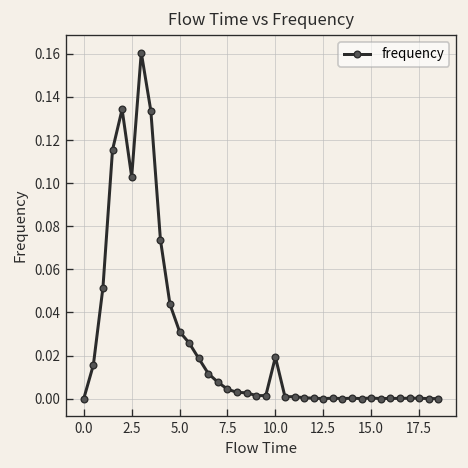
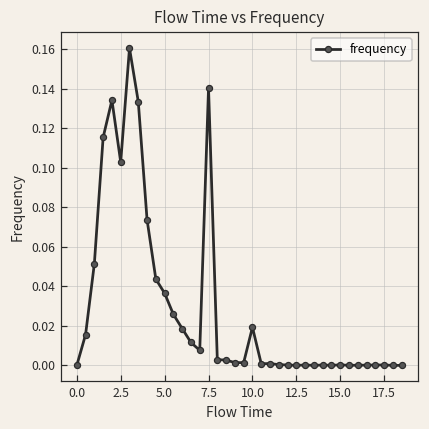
5.0: 0.031 -> 0.037
7.5: 0.004 -> 0.140
